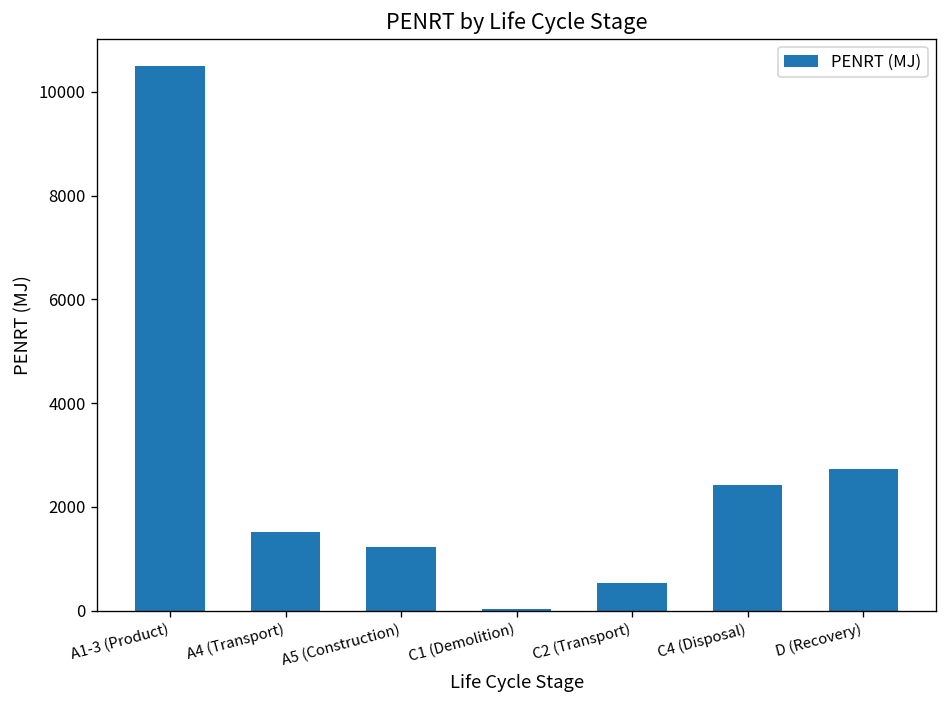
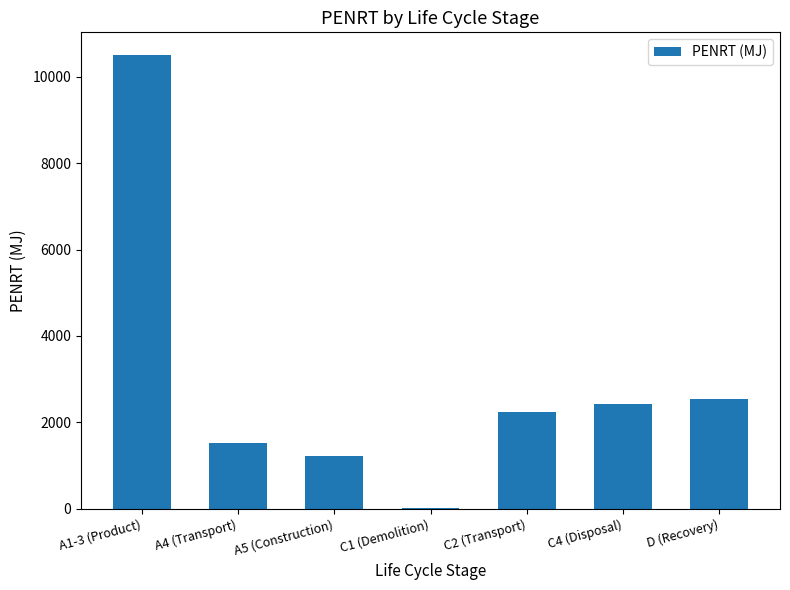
C2 (Transport): 500 -> 2200
D (Recovery): 2700 -> 2500
